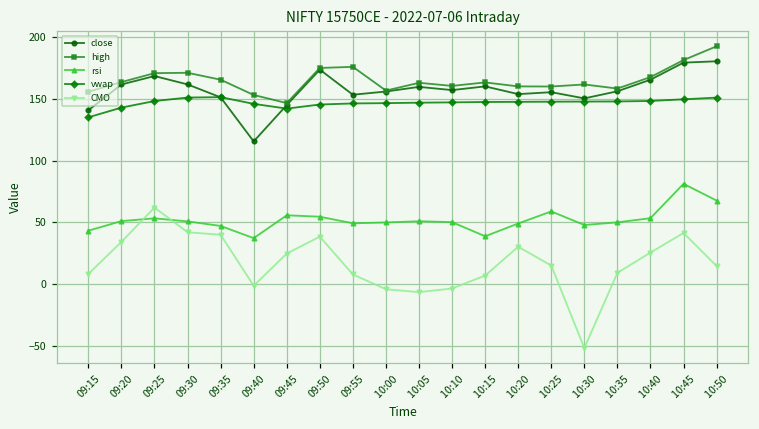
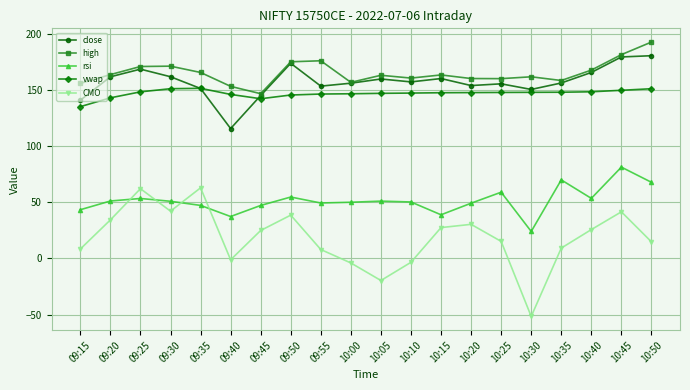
CMO, 09:35: 40 -> 63
rsi, 09:45: 56 -> 47
CMO, 10:05: -6 -> -20
CMO, 10:15: 7 -> 27
rsi, 10:30: 48 -> 24
rsi, 10:35: 50 -> 70
